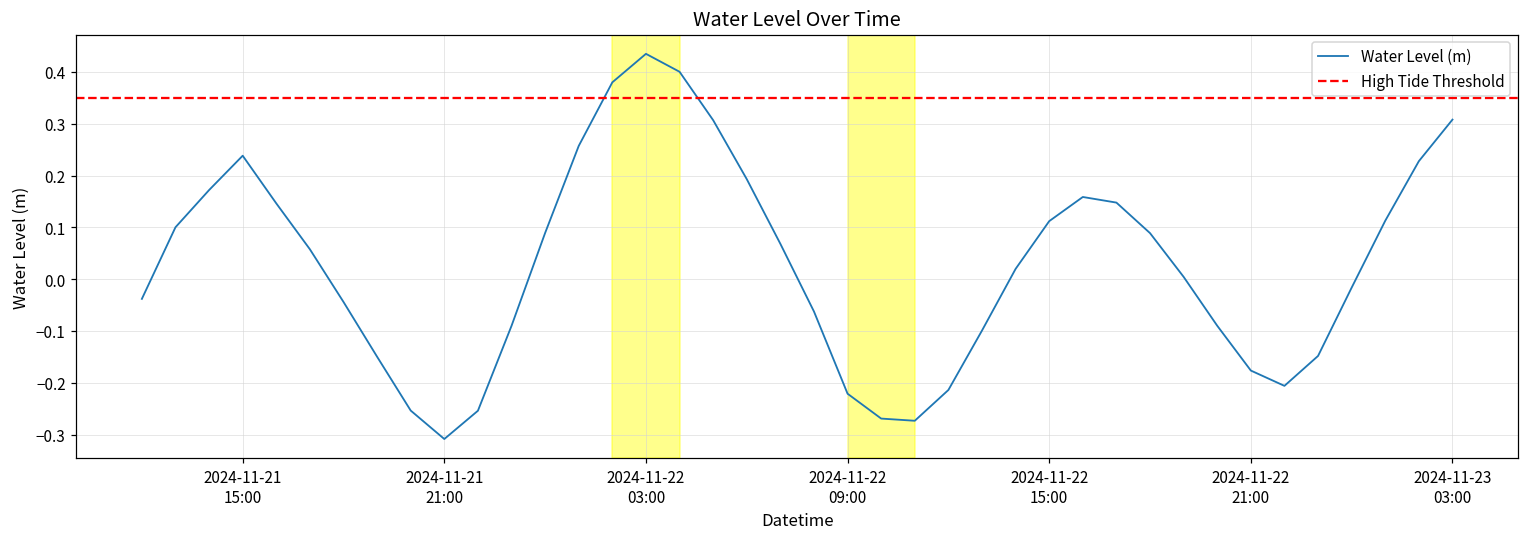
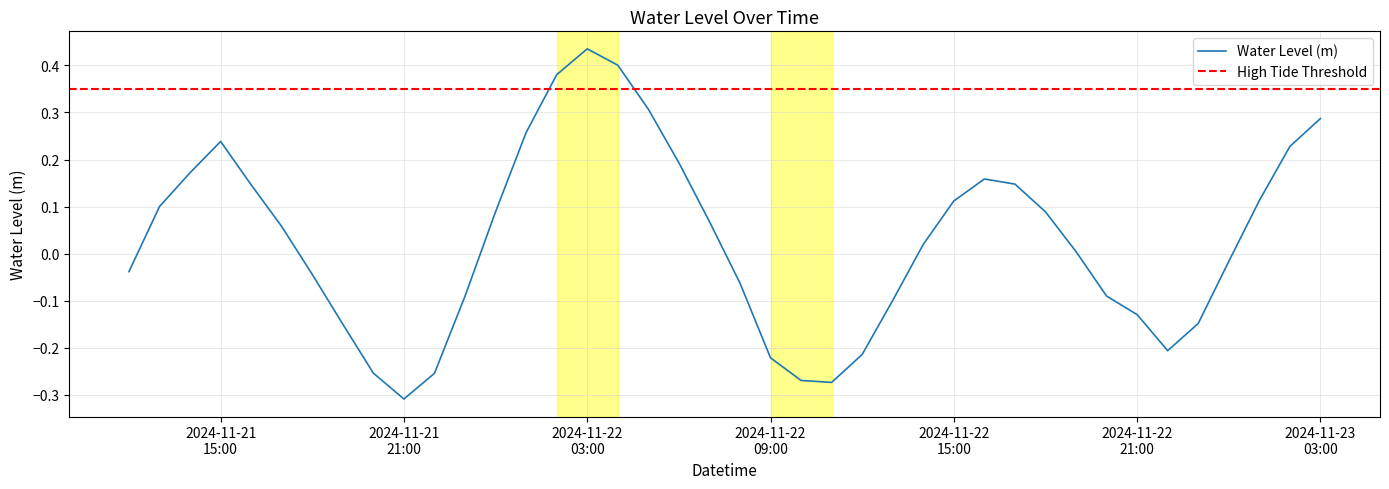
2024-11-22 21:00: -0.18 -> -0.13
2024-11-23 03:00: 0.31 -> 0.29
